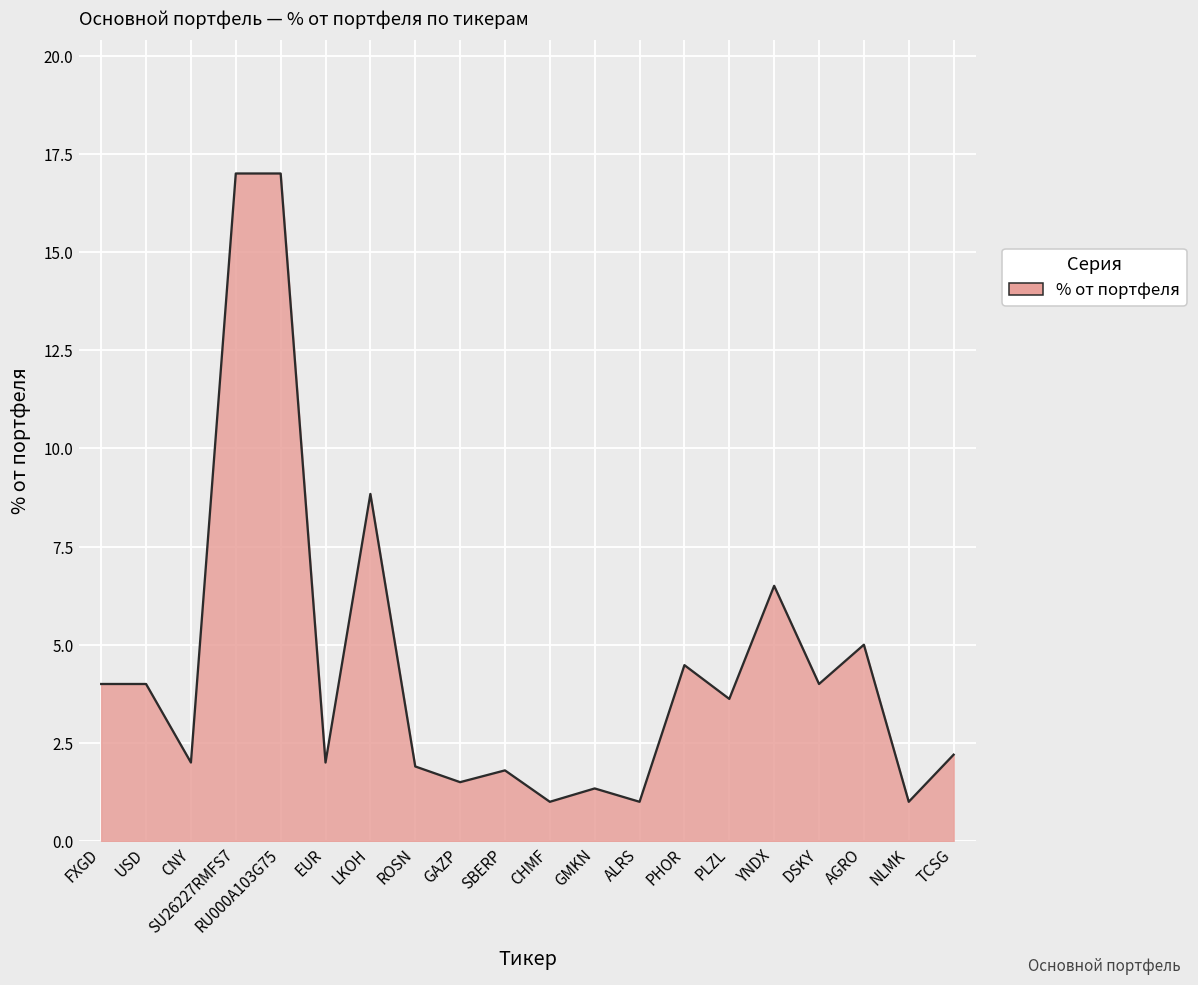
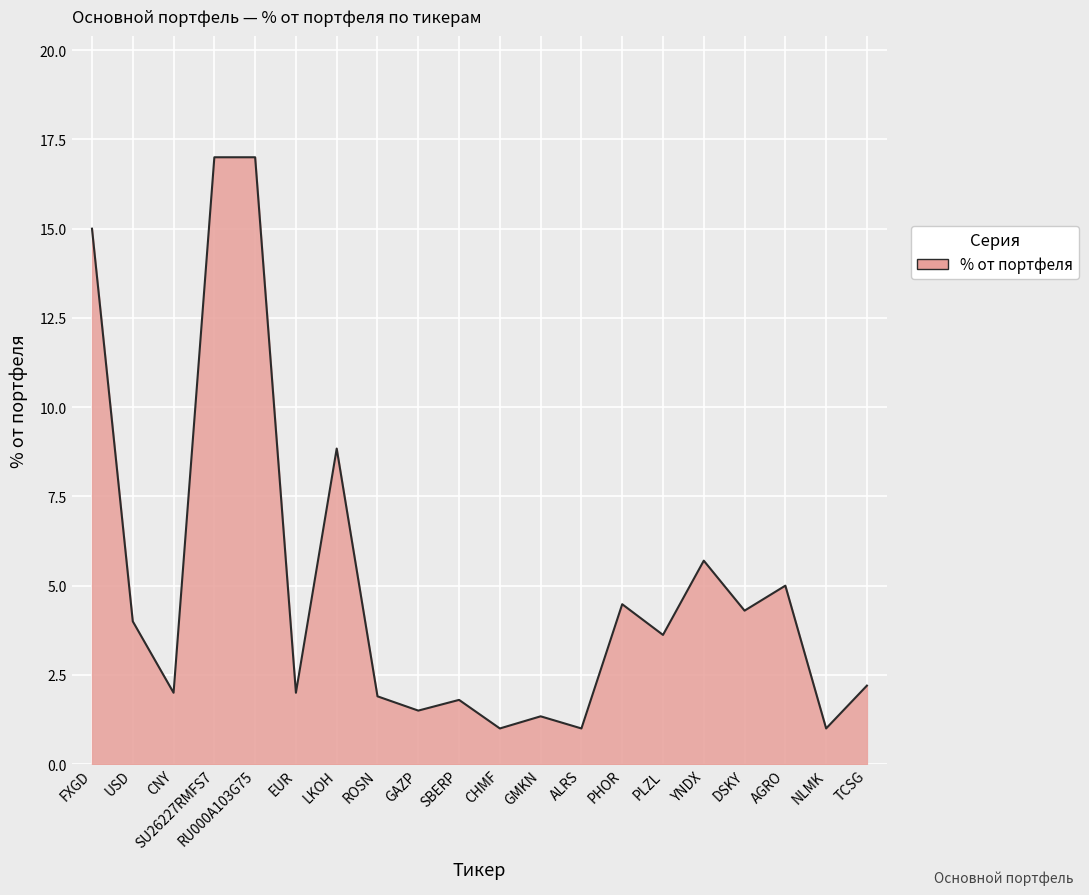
FXGD: 4 -> 15
YNDX: 6.5 -> 5.7
DSKY: 4.0 -> 4.3
